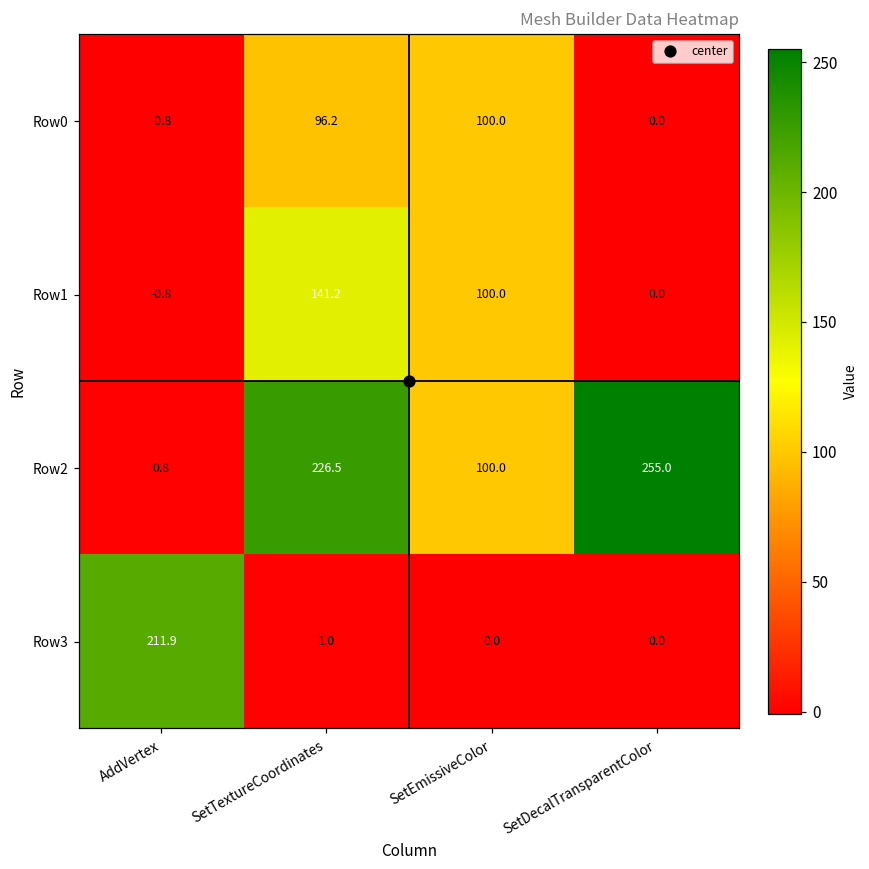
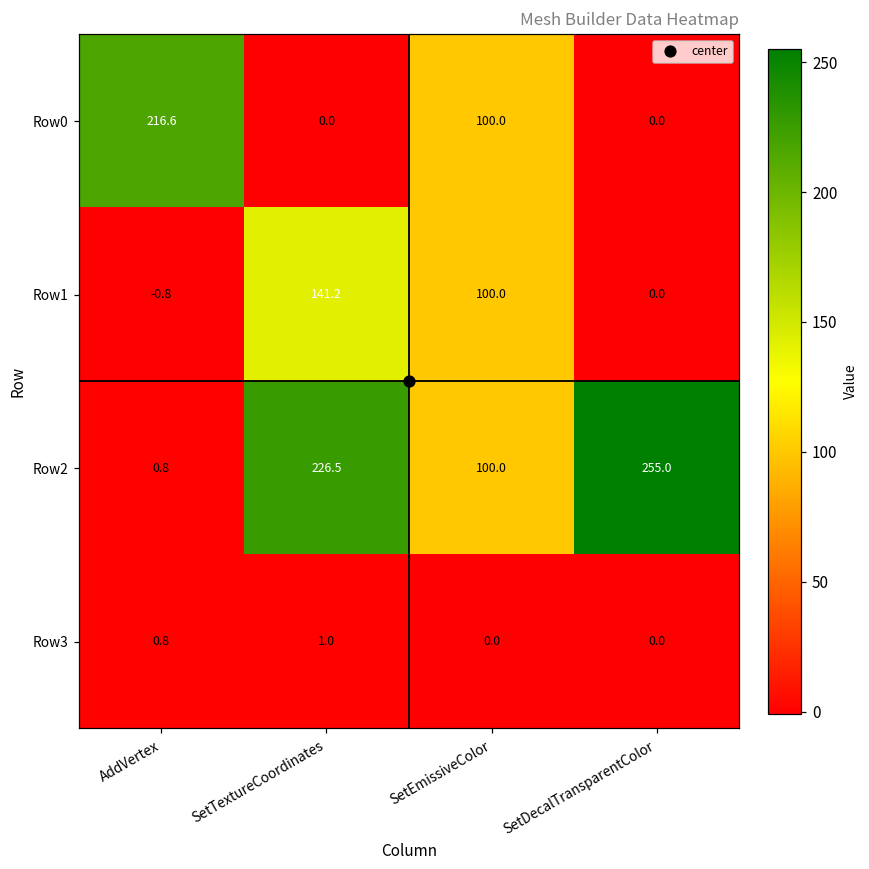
Row0, AddVertex: -0.8 -> 216.6
Row0, SetTextureCoordinates: 96.2 -> 0.0
Row3, AddVertex: 211.9 -> 0.8
